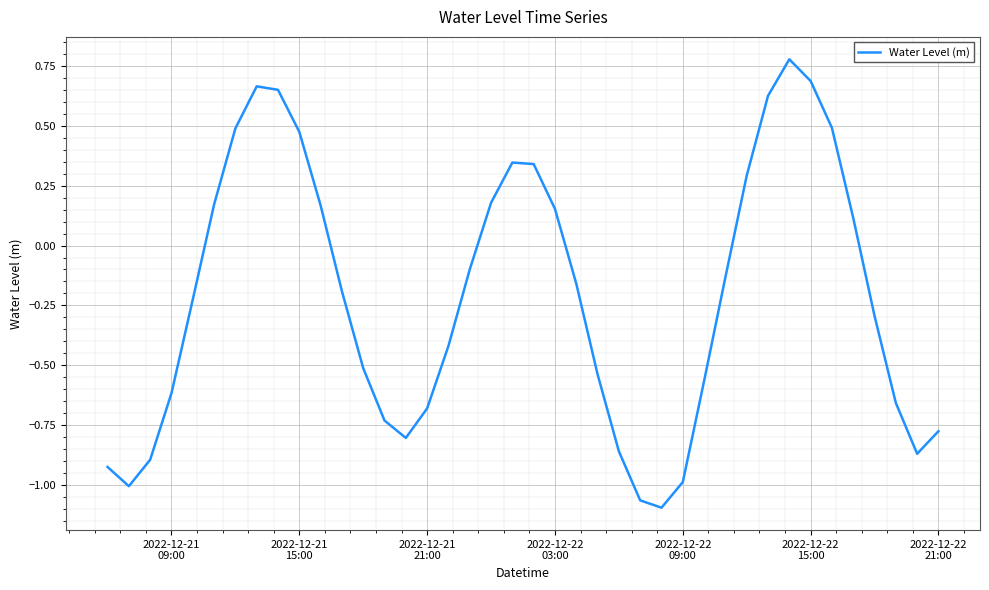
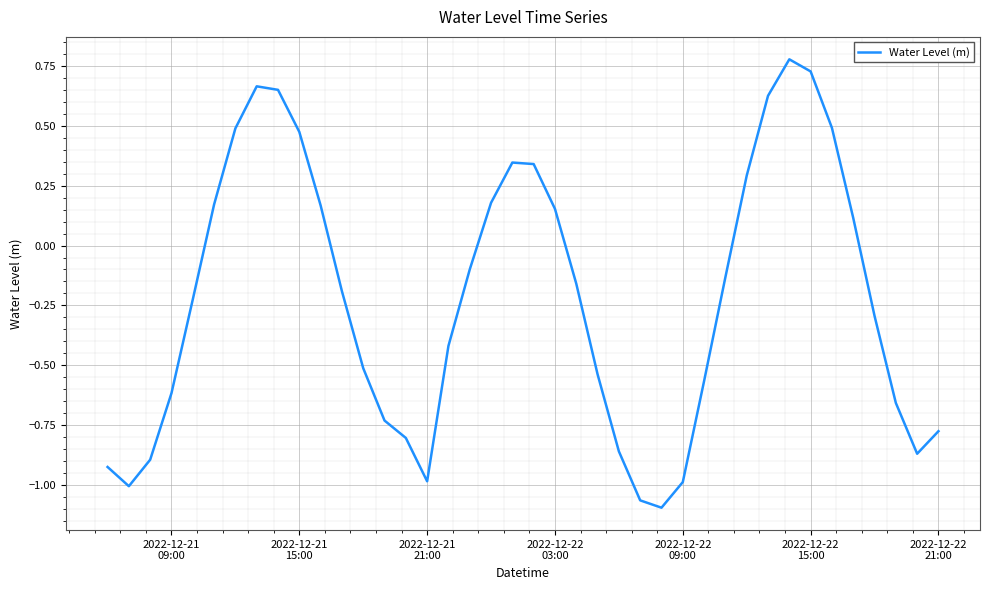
2022-12-21 21:00: -0.68 -> -0.99
2022-12-22 15:00: 0.69 -> 0.73
